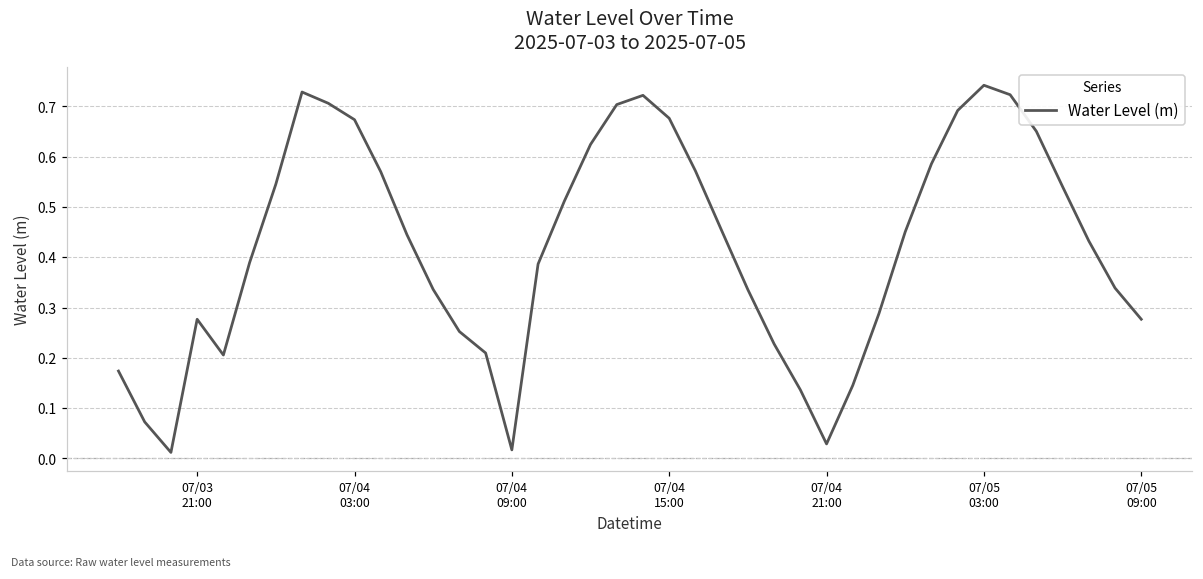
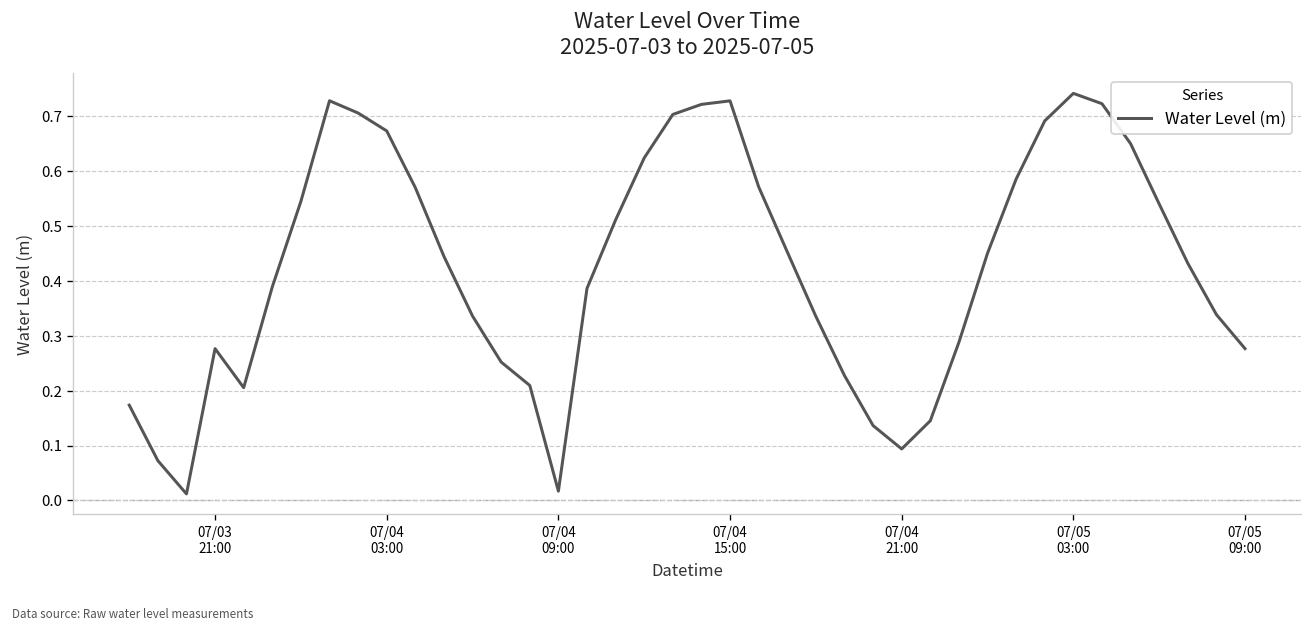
07/04 15:00: 0.68 -> 0.73
07/04 21:00: 0.03 -> 0.09
